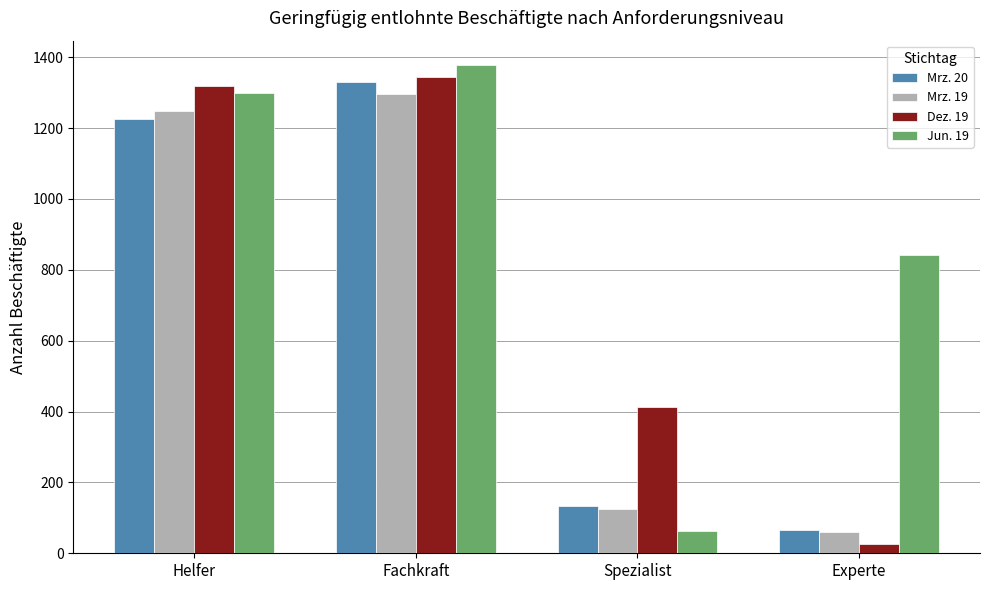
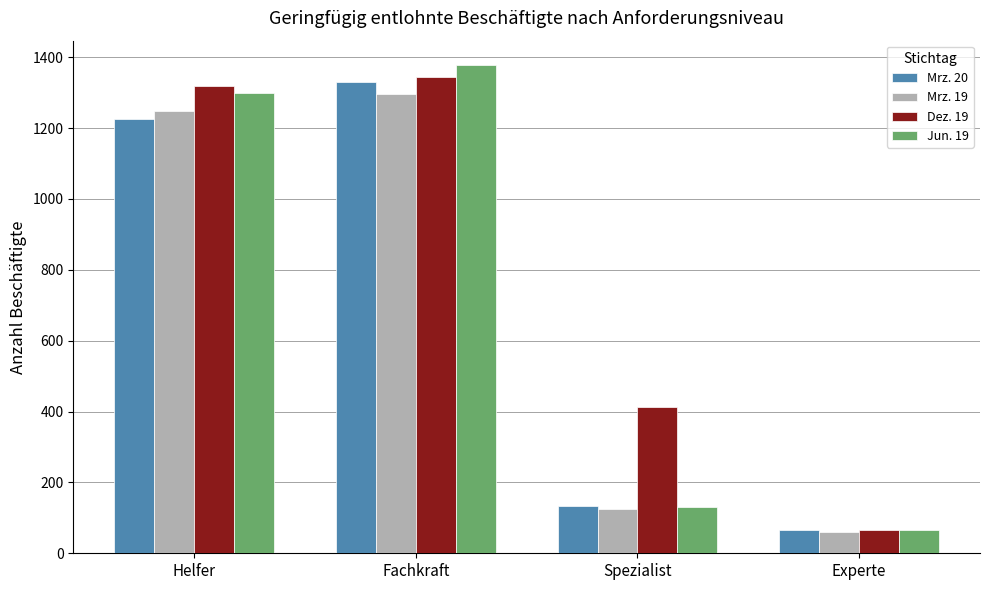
Jun. 19, Spezialist: 60 -> 130
Dez. 19, Experte: 30 -> 70
Jun. 19, Experte: 840 -> 70
